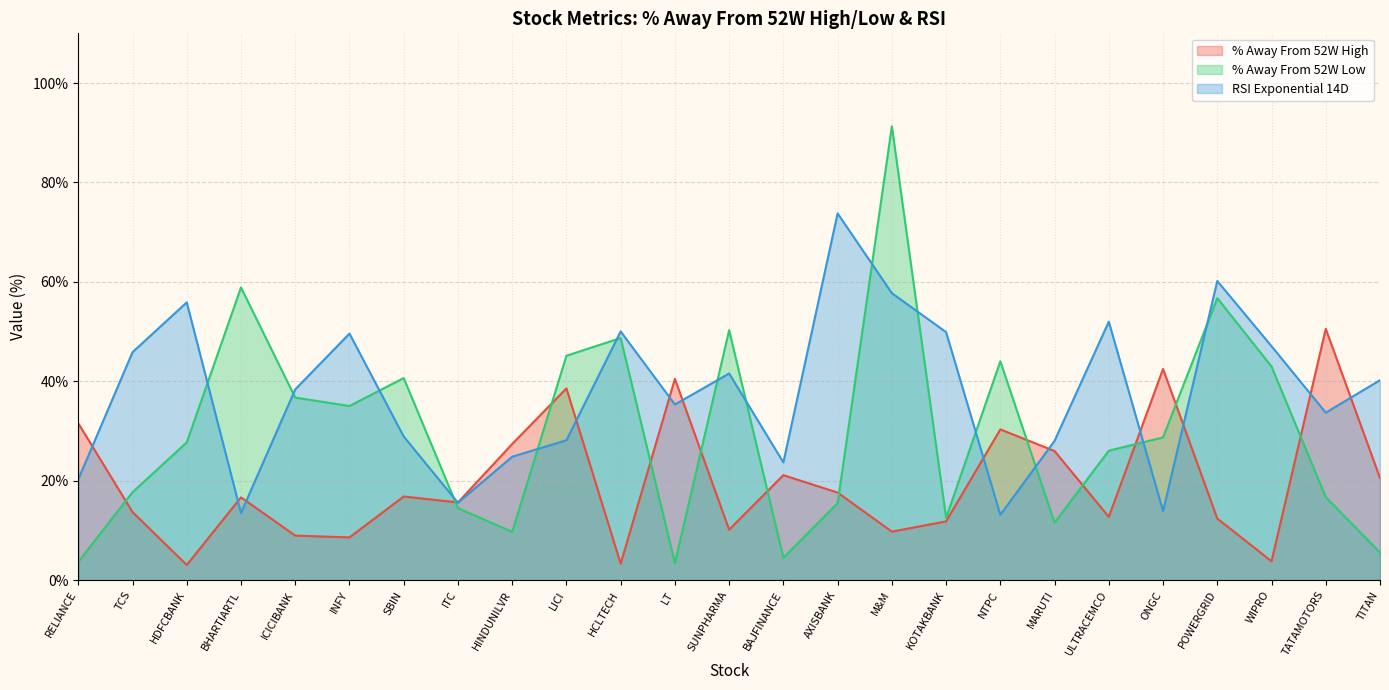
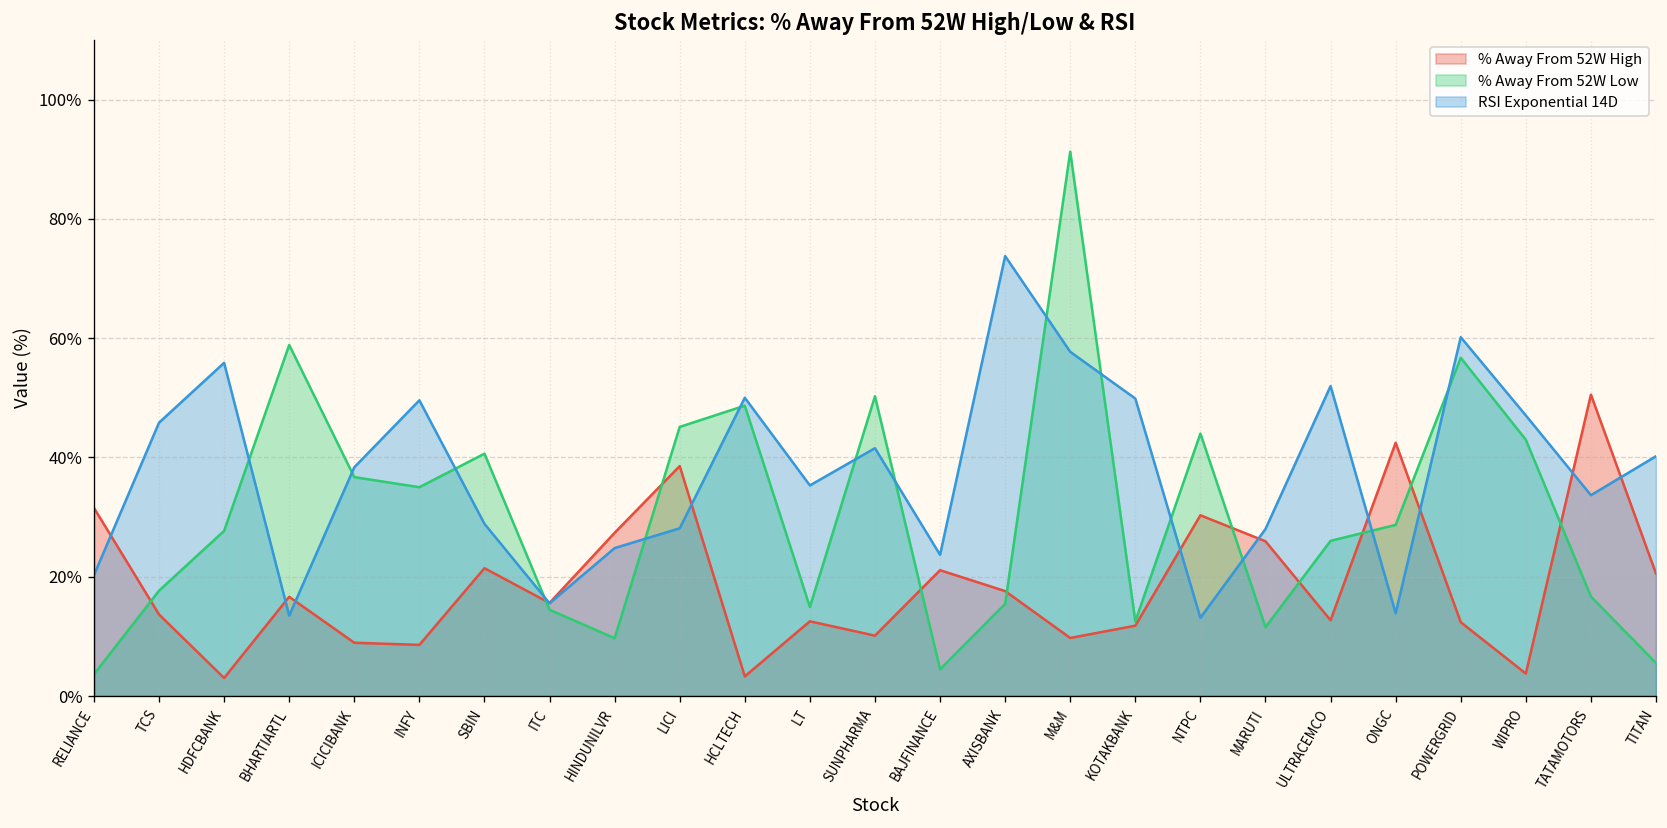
% Away From 52W High, SBIN: 17% -> 21%
% Away From 52W High, LT: 40% -> 13%
% Away From 52W Low, LT: 3% -> 15%
